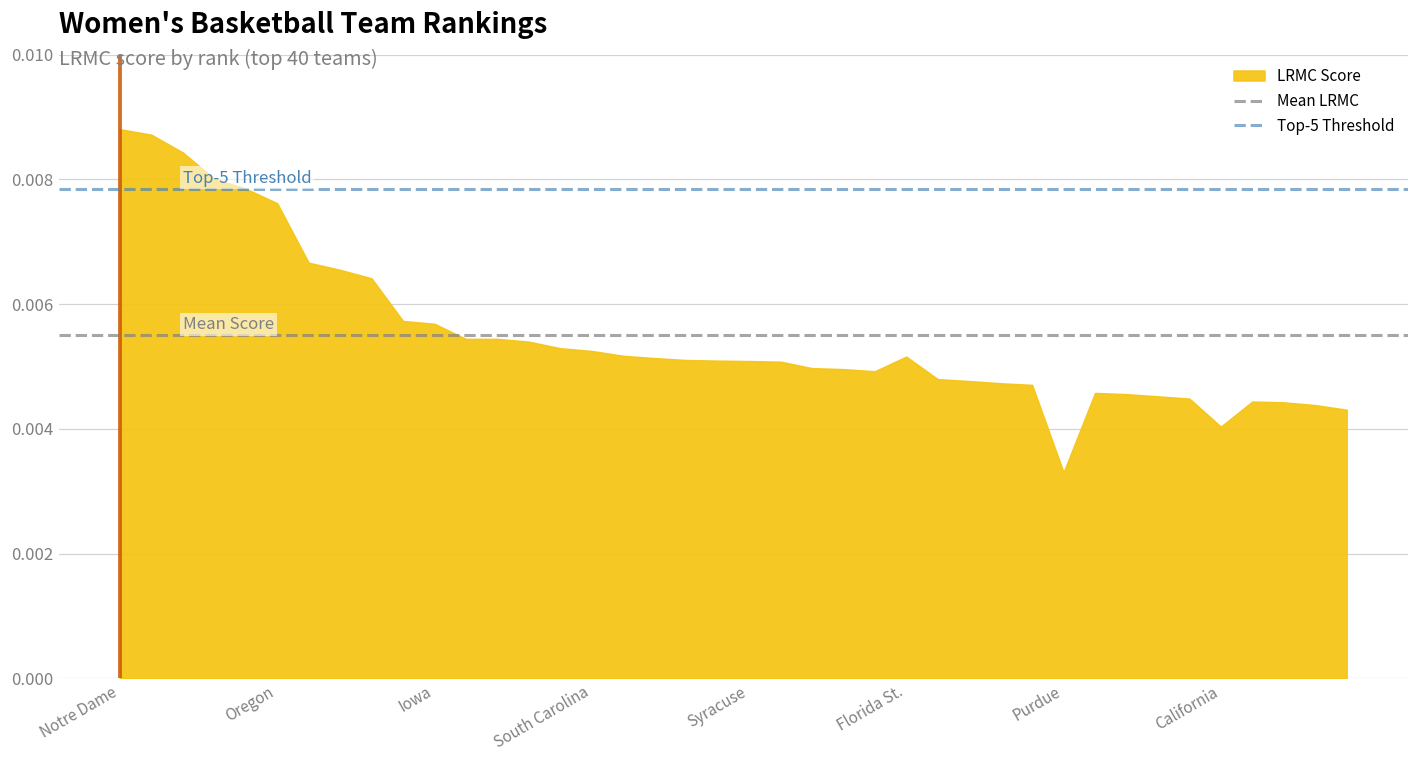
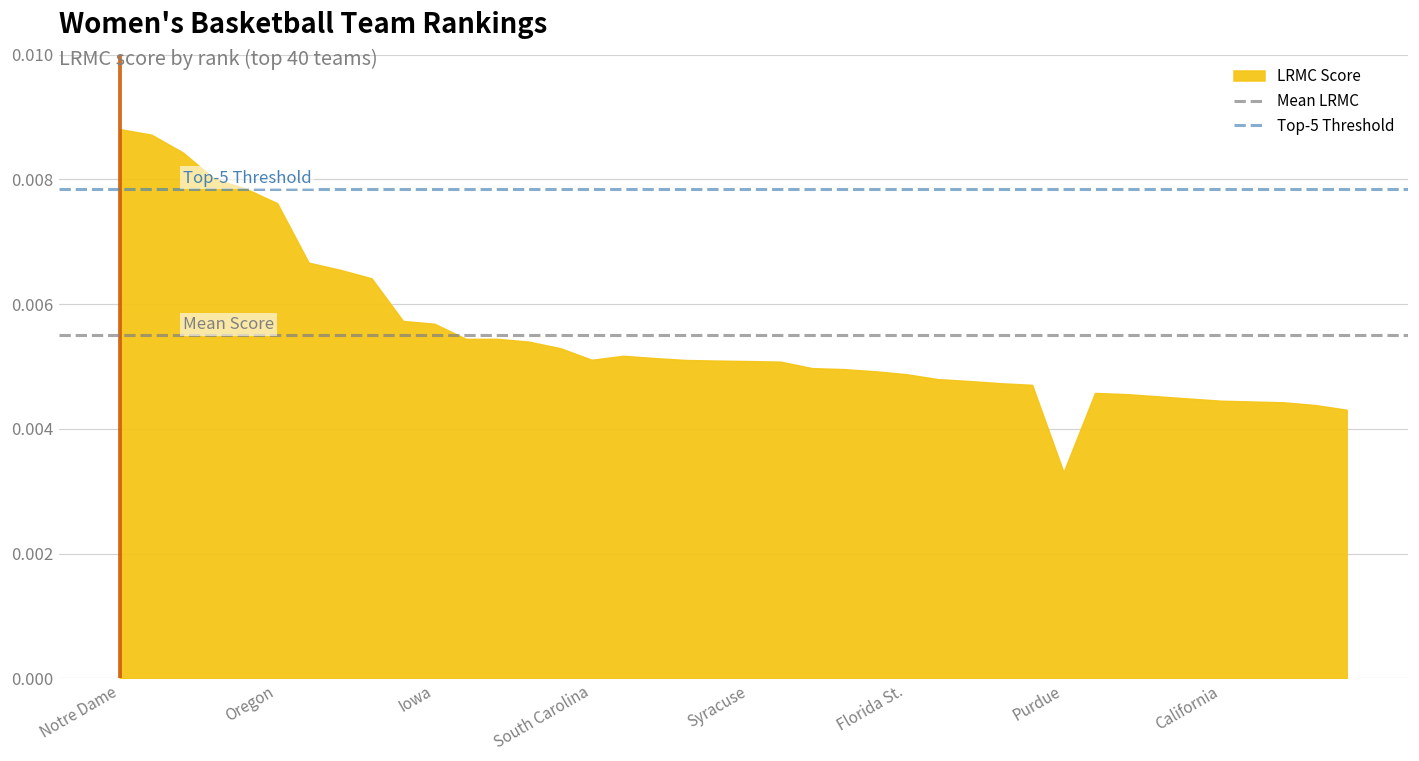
South Carolina: 0.0052 -> 0.0051
Florida St.: 0.0052 -> 0.0049
California: 0.0040 -> 0.0044
